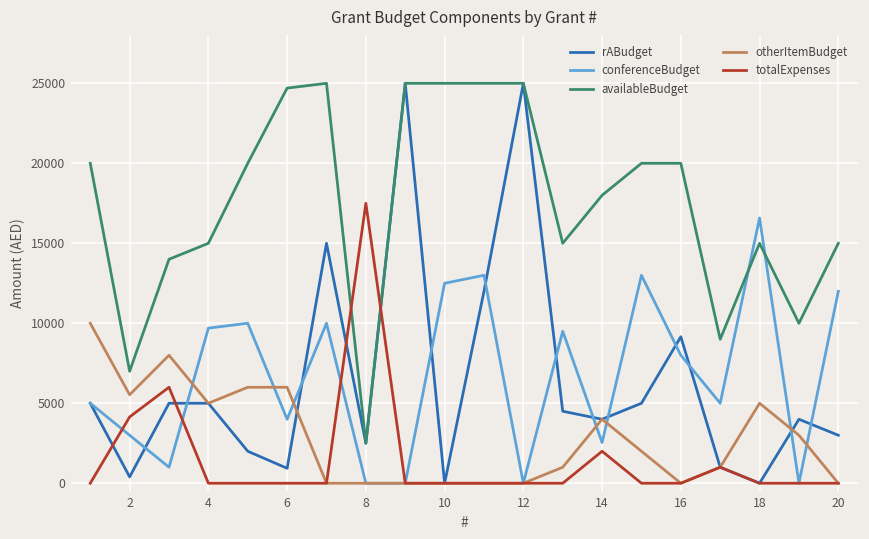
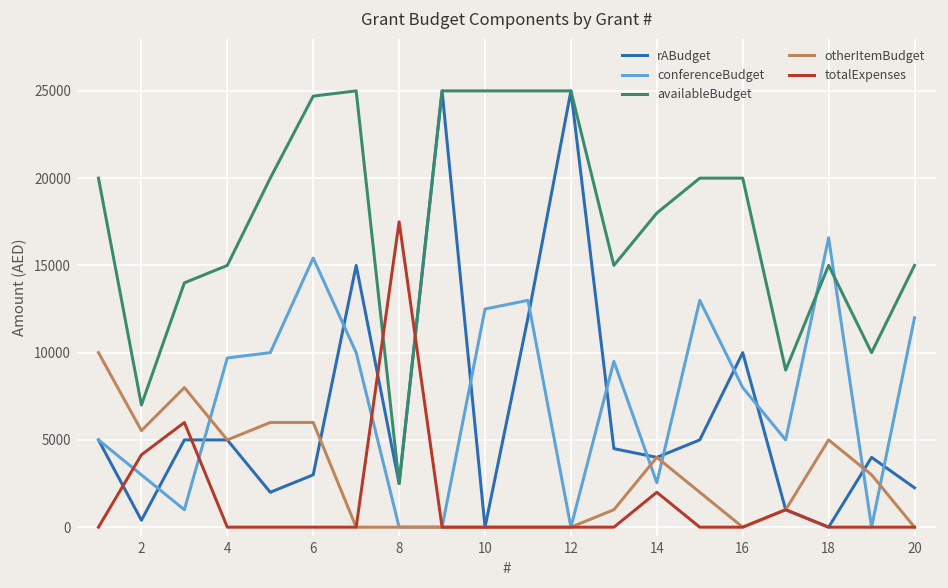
rABudget, 6: 900 -> 3000
conferenceBudget, 6: 4000 -> 15400
rABudget, 16: 9200 -> 10000
rABudget, 20: 3000 -> 2300
